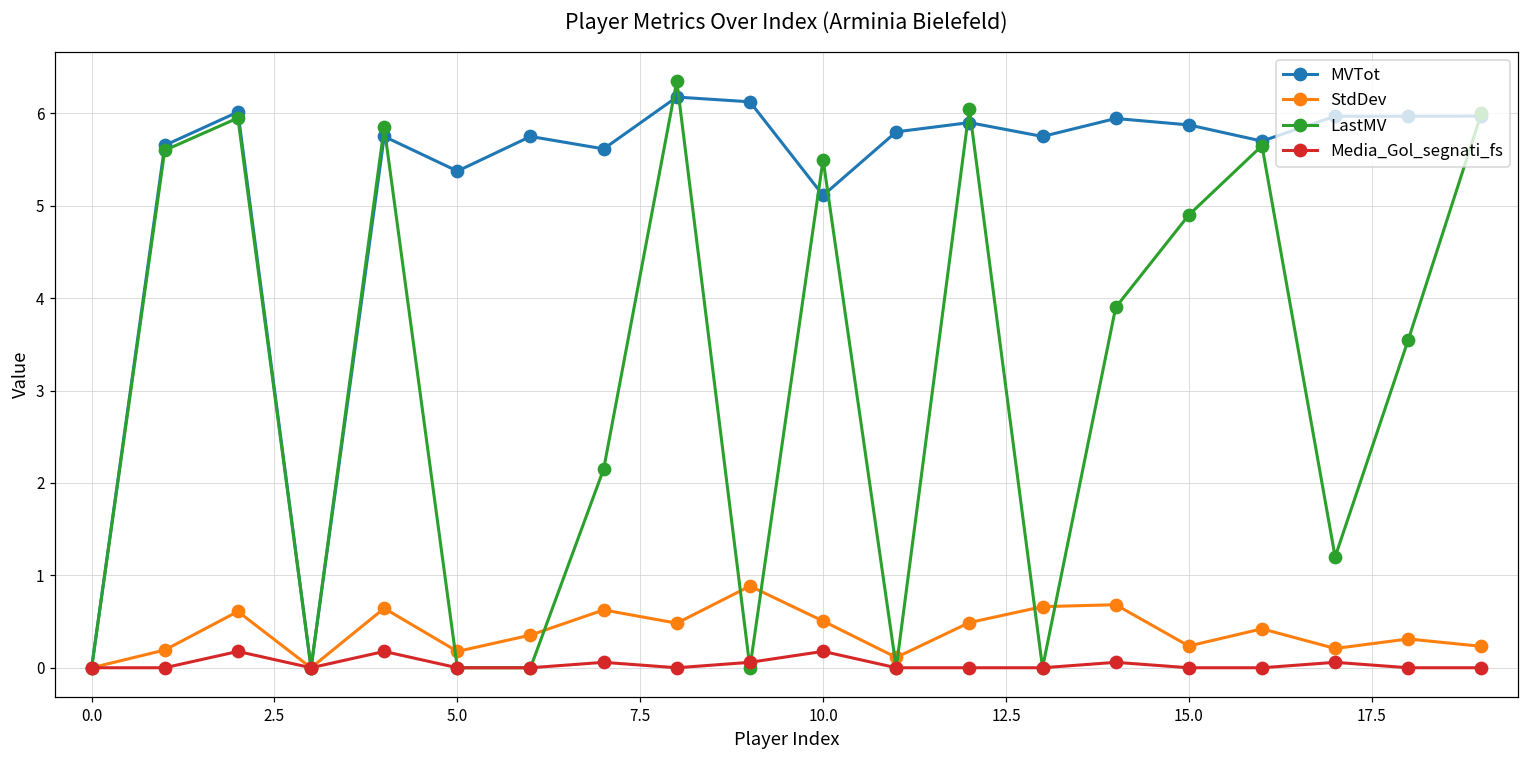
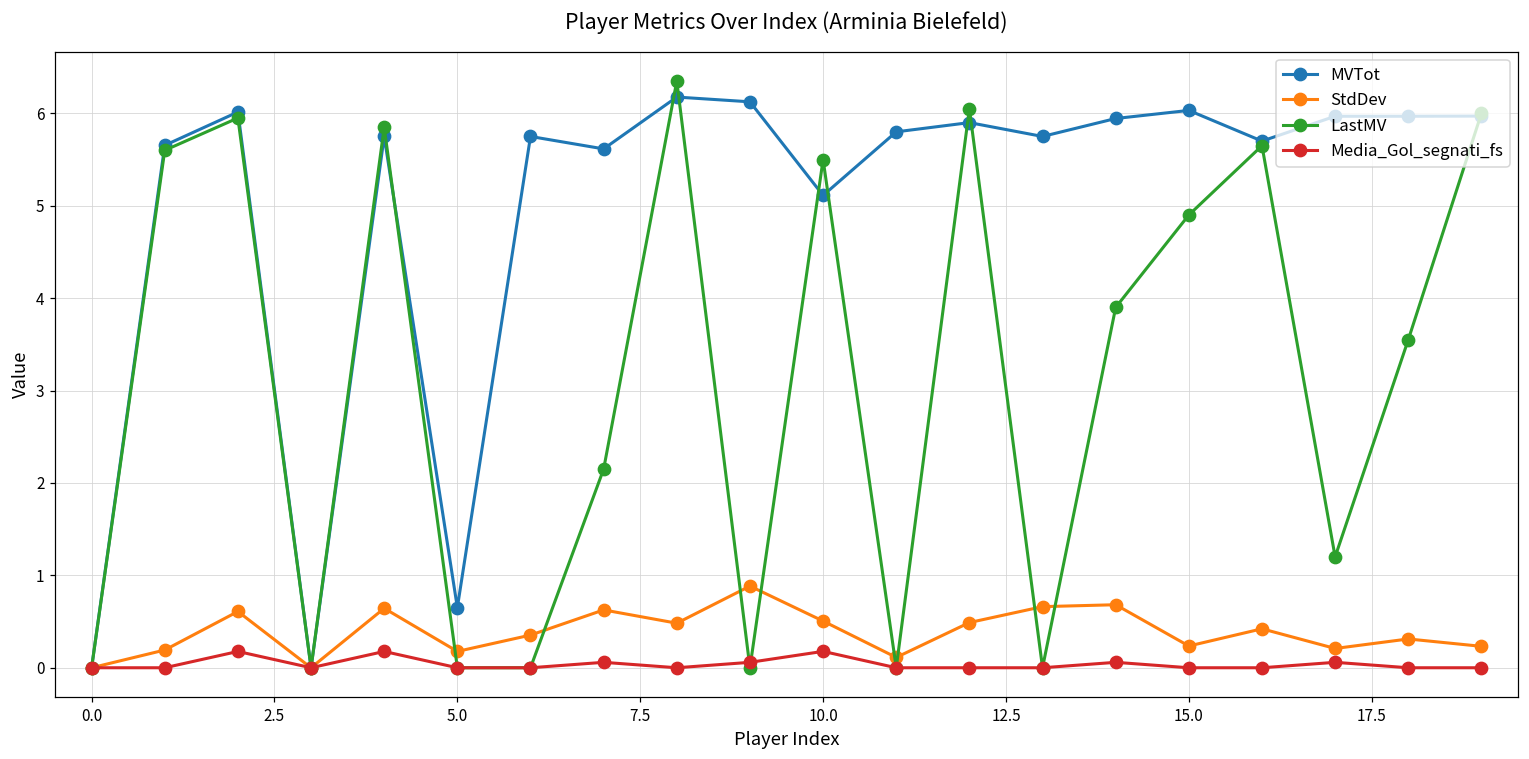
MVTot, 5.0: 5.4 -> 0.7
MVTot, 15.0: 5.9 -> 6.0
